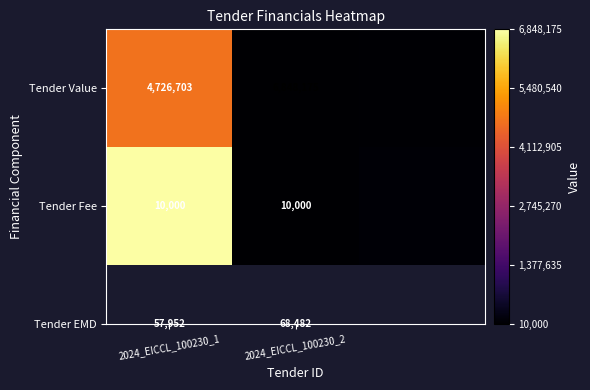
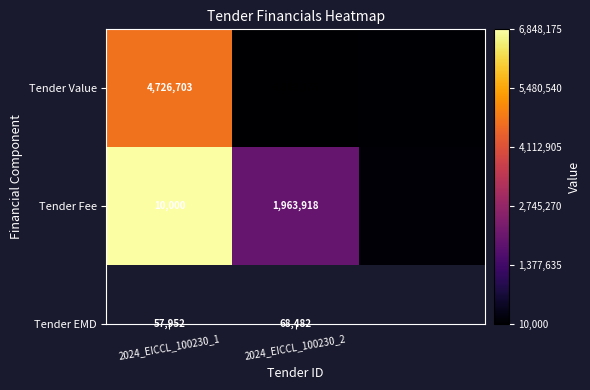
Tender Fee, 2024_EICCL_100230_2: 10,000 -> 1,963,918
